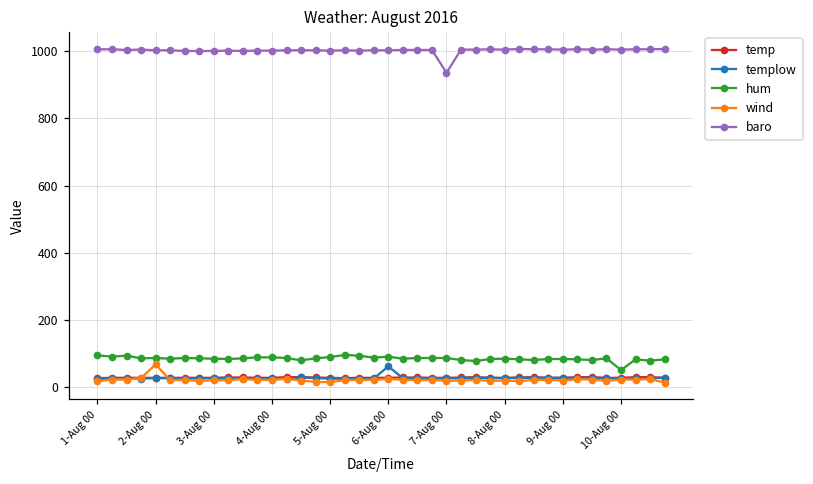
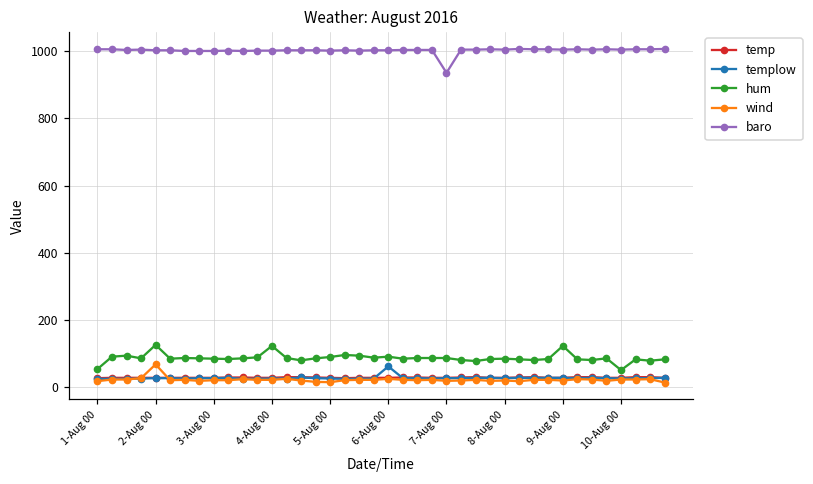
hum, 1-Aug 00: 100 -> 50
hum, 2-Aug 00: 90 -> 130
hum, 4-Aug 00: 90 -> 120
hum, 9-Aug 00: 80 -> 120
